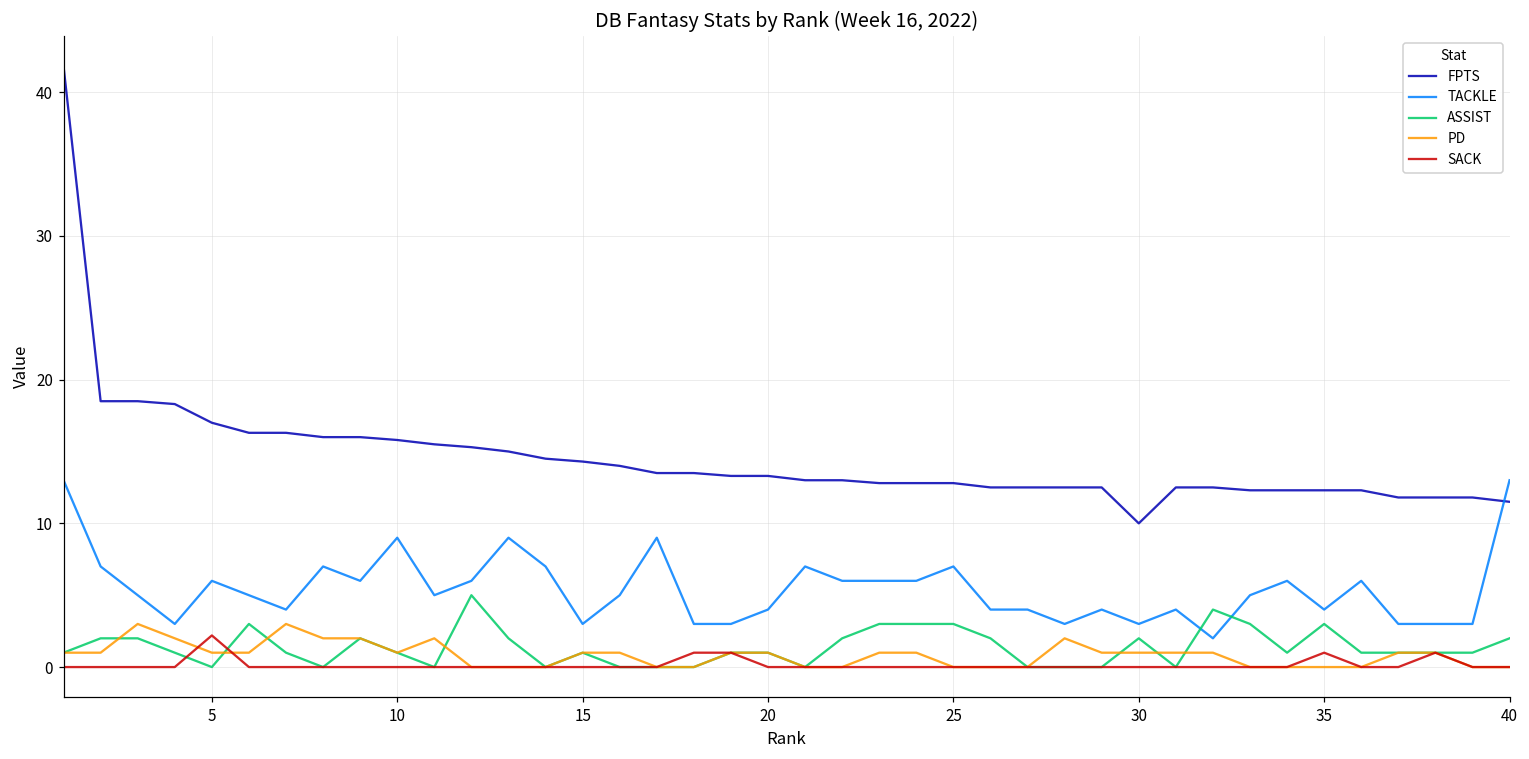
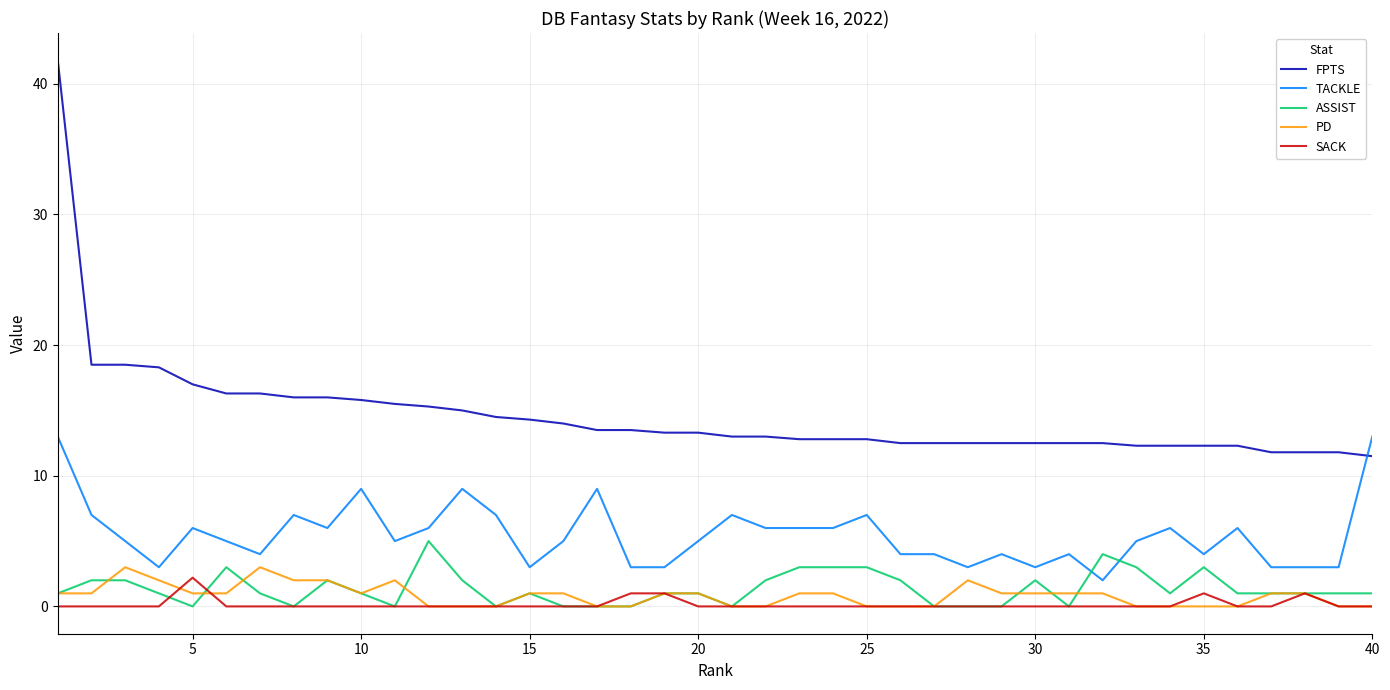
TACKLE, 20: 4 -> 5
FPTS, 30: 10.0 -> 12.5
ASSIST, 40: 2 -> 1
